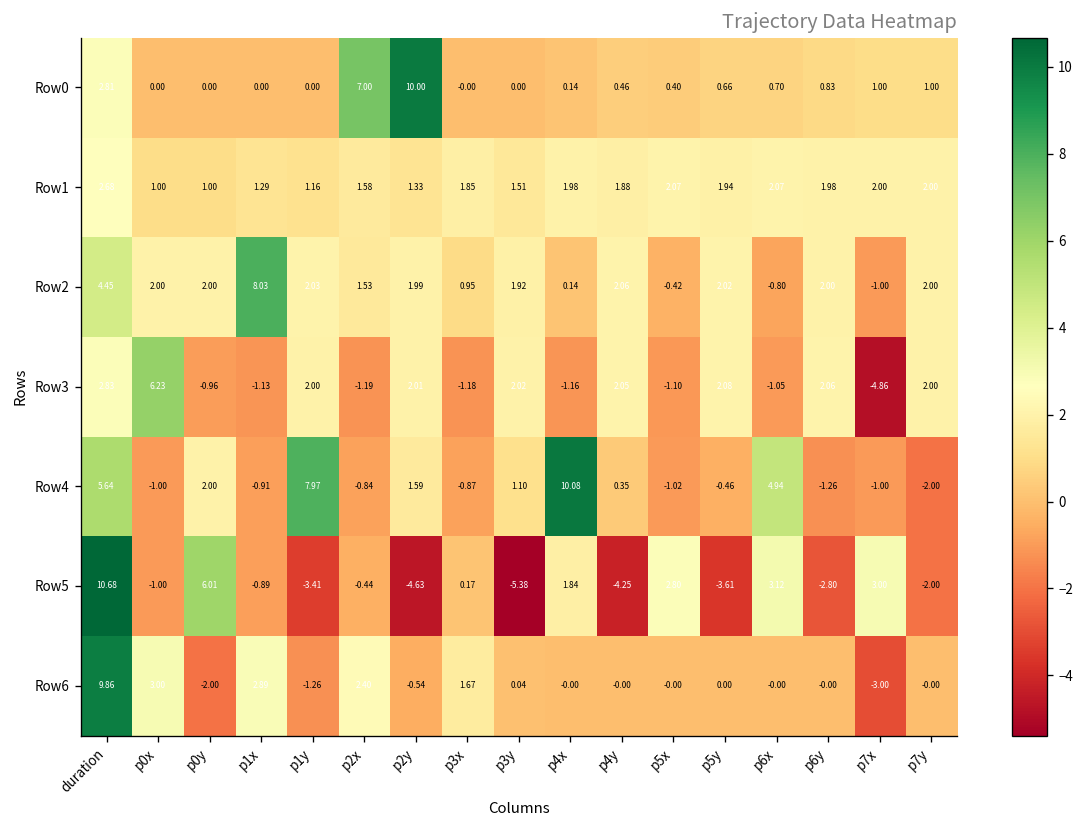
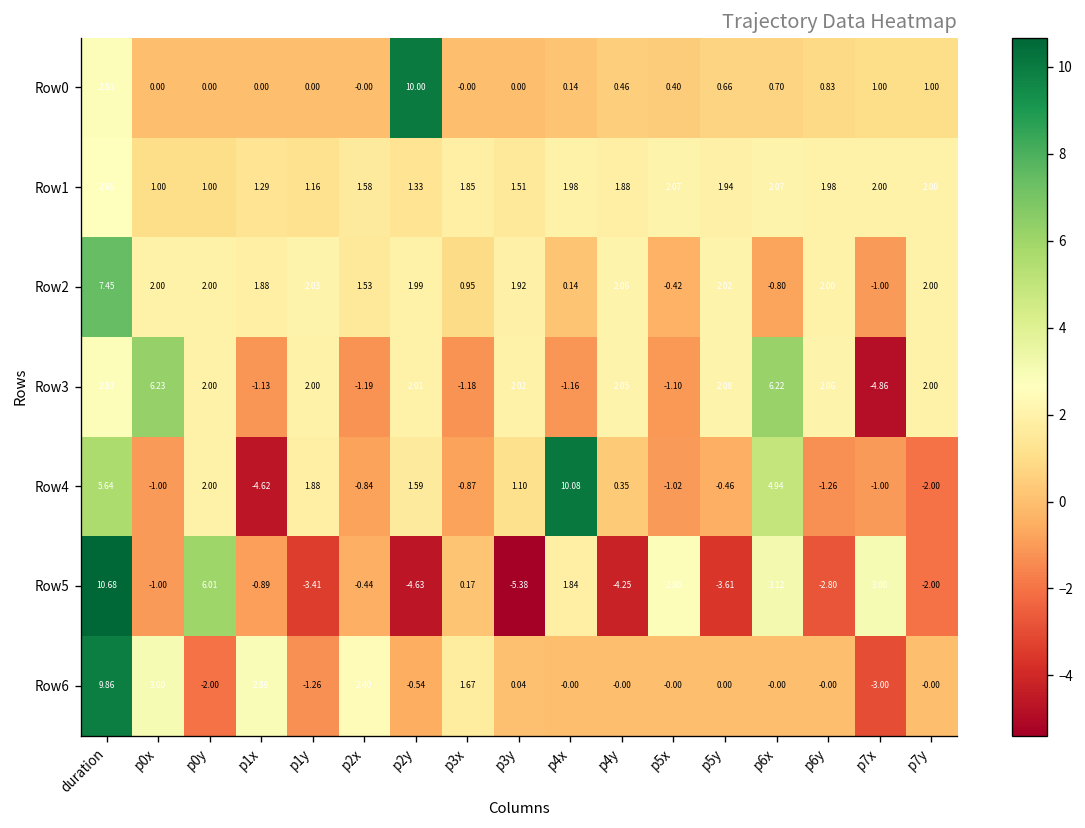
Row0, p2x: 7.00 -> -0.00
Row2, duration: 4.45 -> 7.45
Row2, p1x: 8.03 -> 1.88
Row3, p0y: -0.96 -> 2.00
Row3, p6x: -1.05 -> 6.22
Row4, p1x: -0.91 -> -4.62
Row4, p1y: 7.97 -> 1.88
